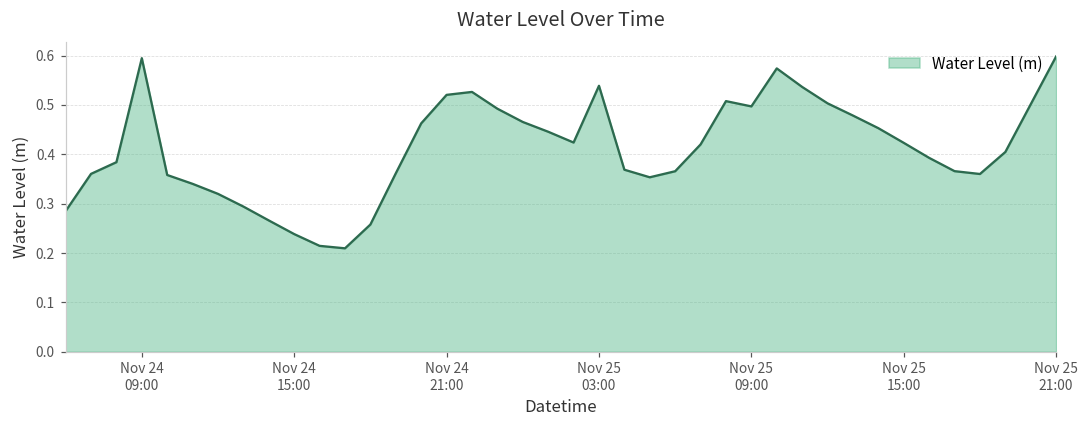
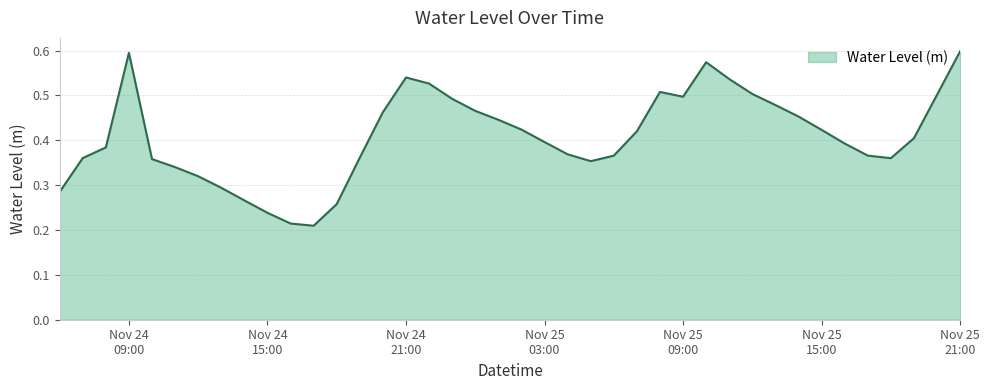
Nov 24 21:00: 0.52 -> 0.54
Nov 25 03:00: 0.54 -> 0.40
